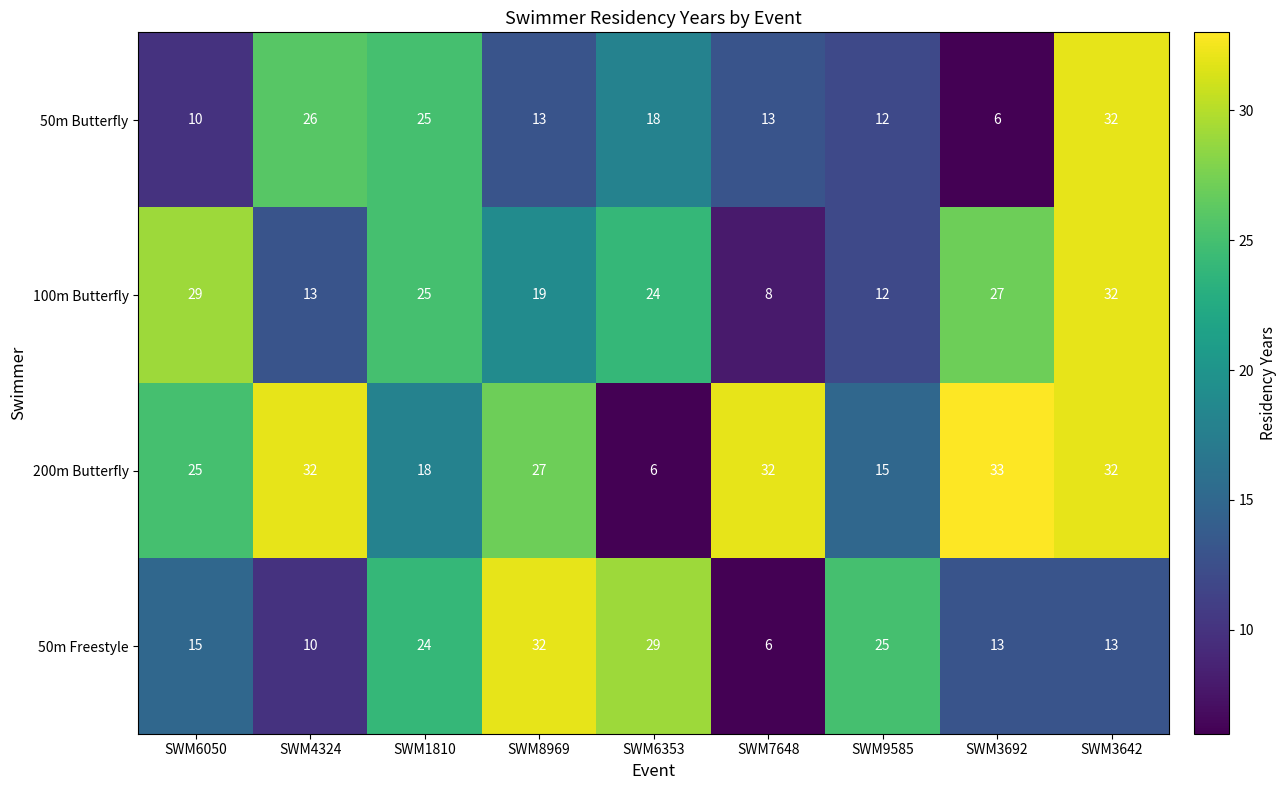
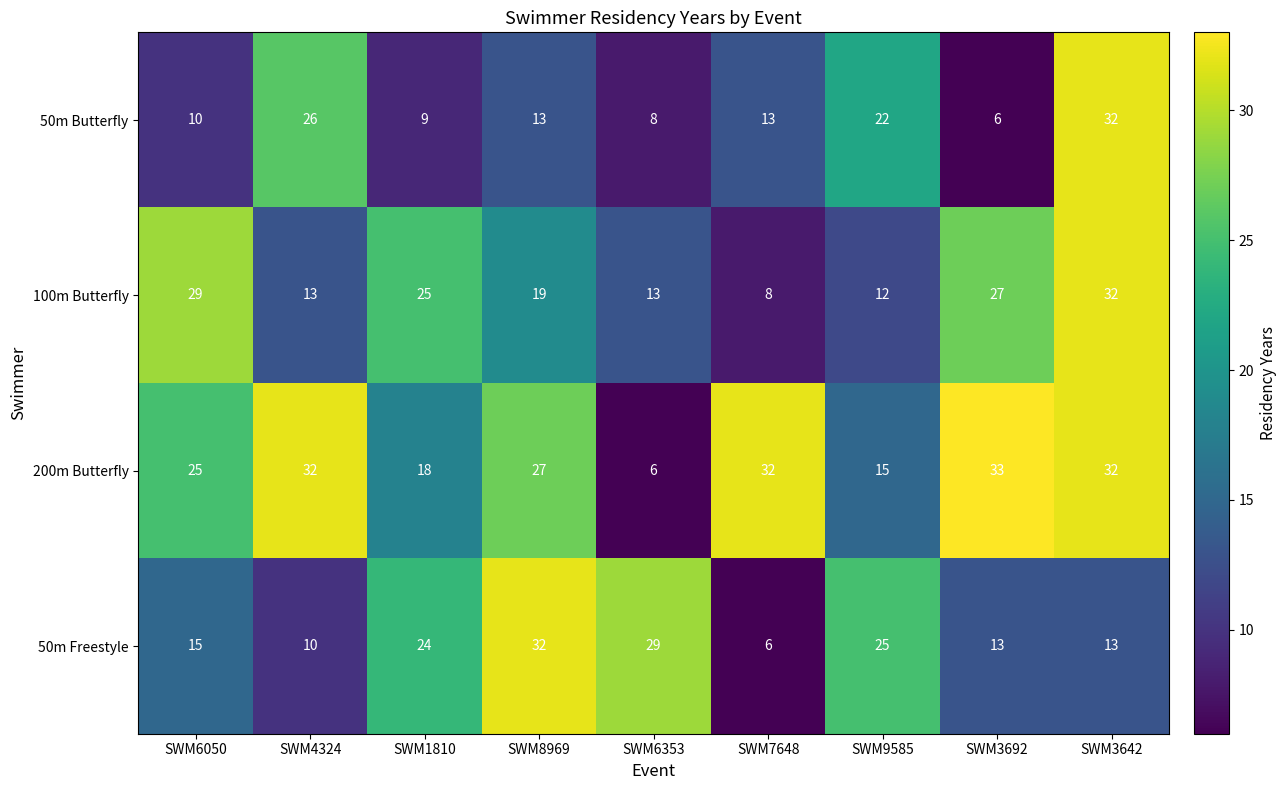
50m Butterfly, SWM1810: 25 -> 9
50m Butterfly, SWM6353: 18 -> 8
50m Butterfly, SWM9585: 12 -> 22
100m Butterfly, SWM6353: 24 -> 13
